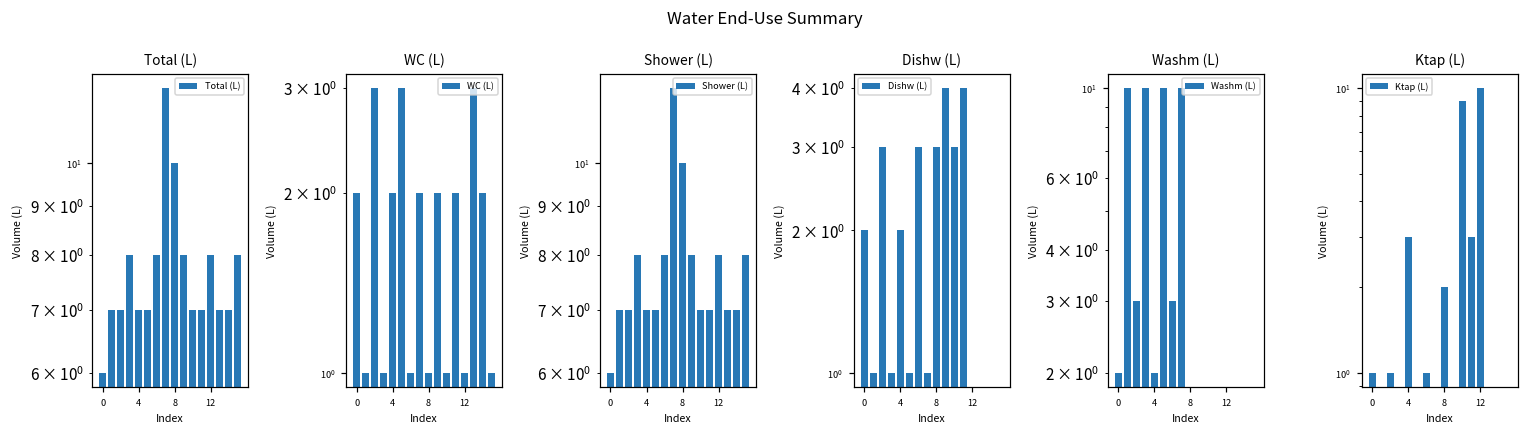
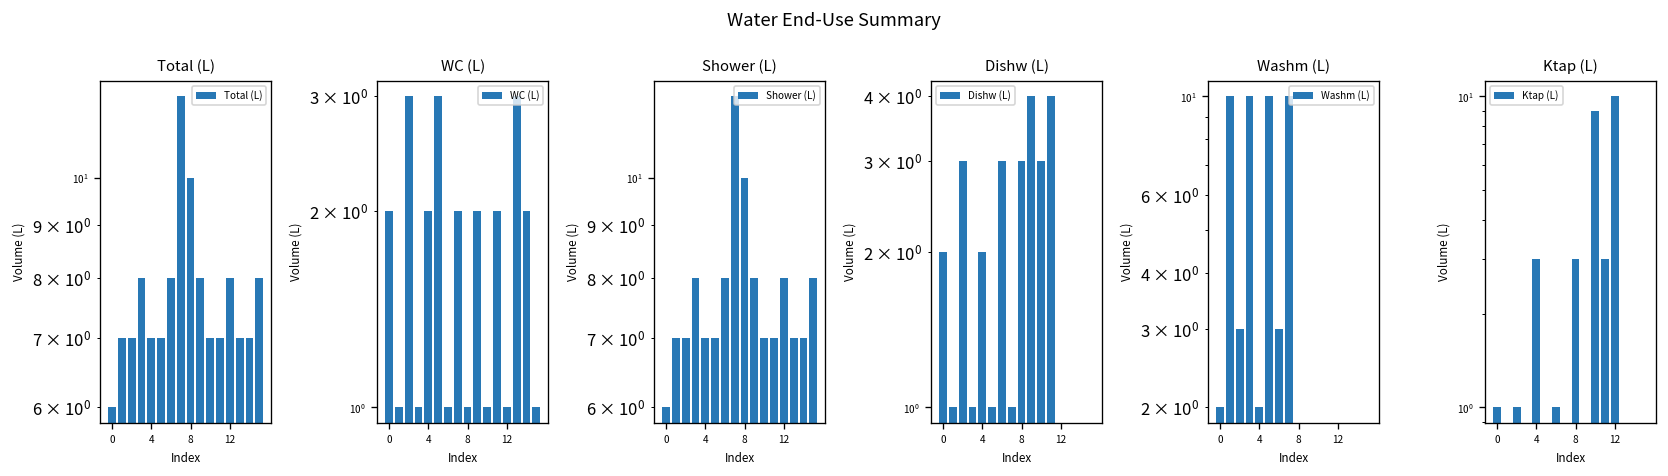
Ktap (L), 8: 2 -> 3
